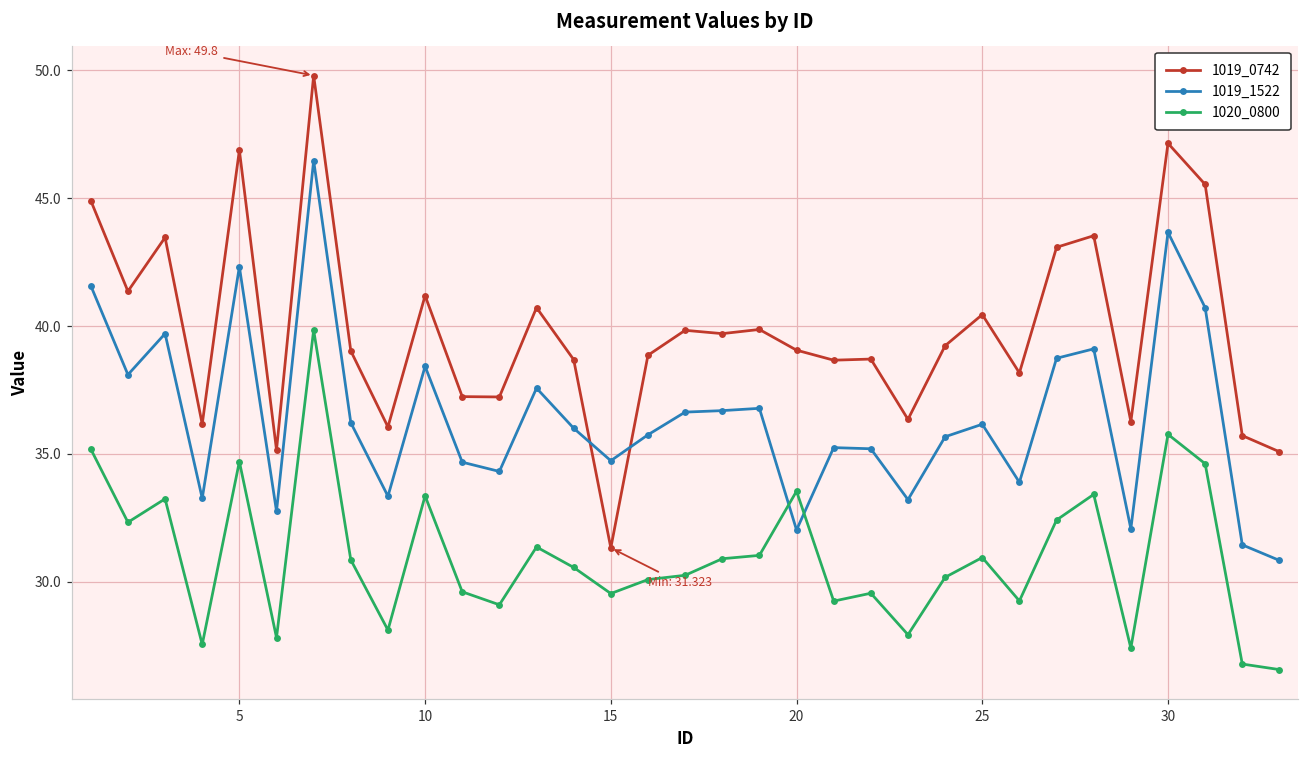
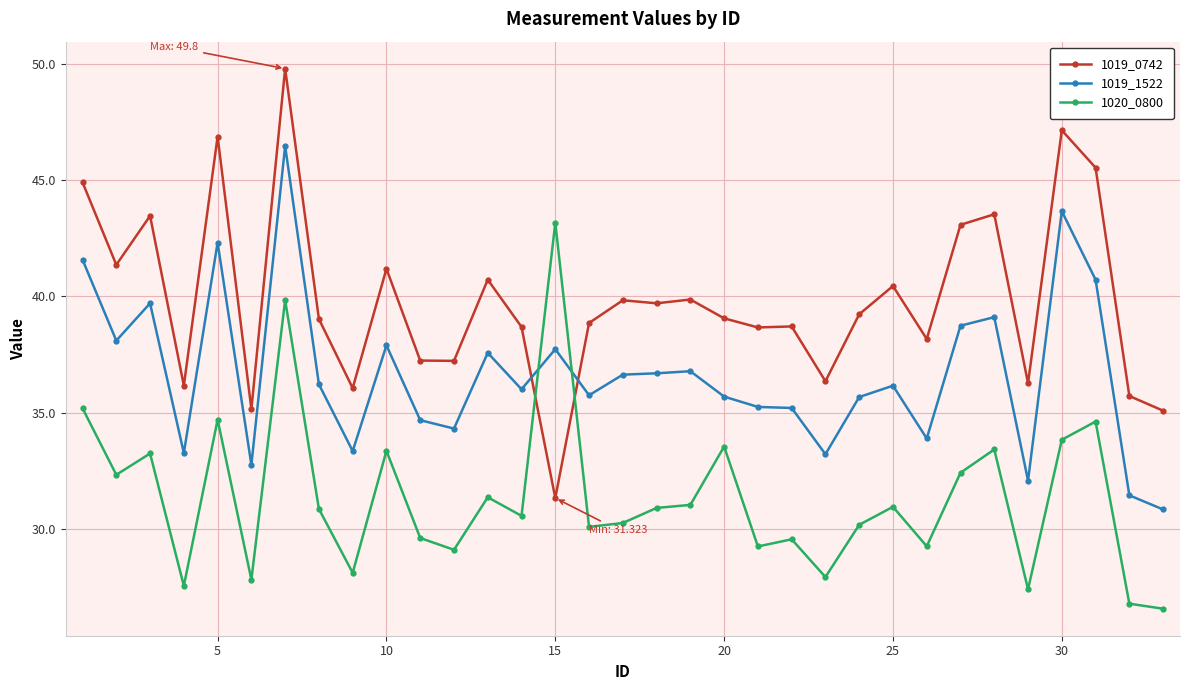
1019_1522, 10: 38.4 -> 37.9
1019_1522, 15: 34.7 -> 37.7
1020_0800, 15: 29.5 -> 43.2
1019_1522, 20: 32.0 -> 35.7
1020_0800, 30: 35.8 -> 33.8
